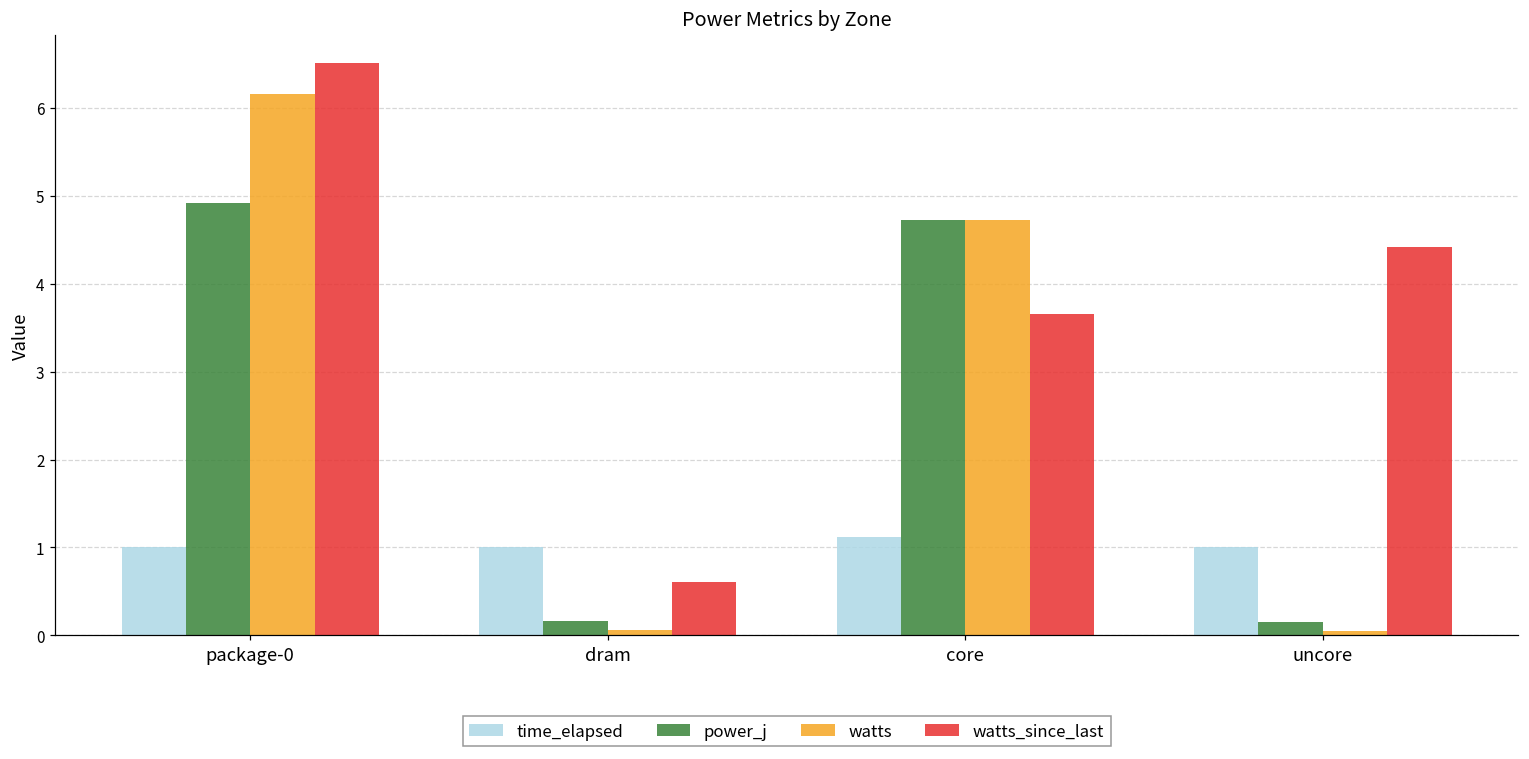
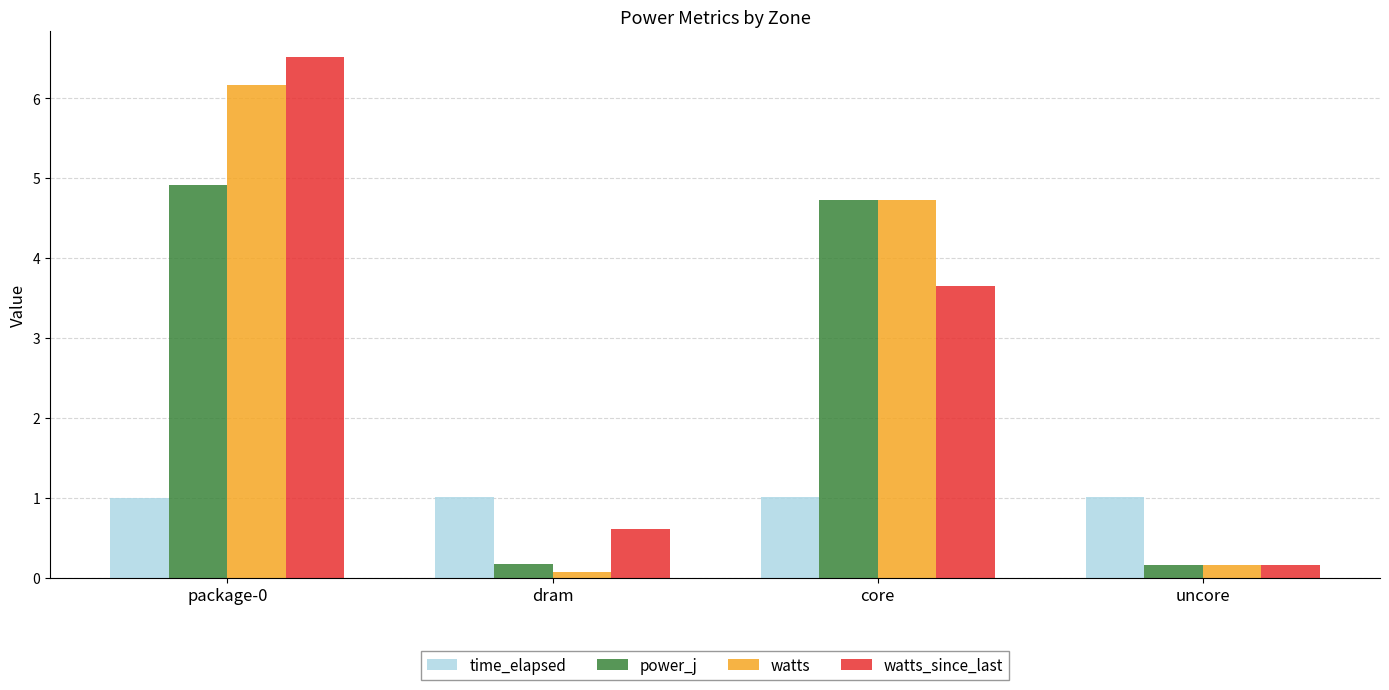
time_elapsed, core: 1.1 -> 1.0
watts, uncore: 0.1 -> 0.2
watts_since_last, uncore: 4.4 -> 0.2
